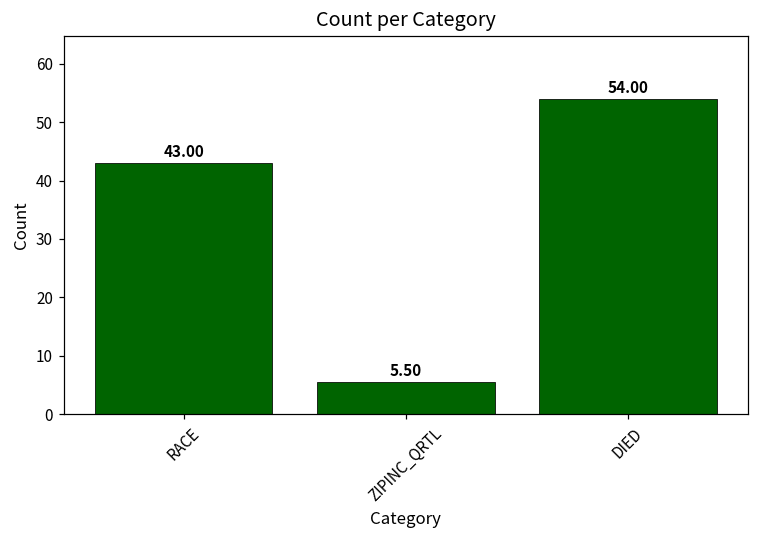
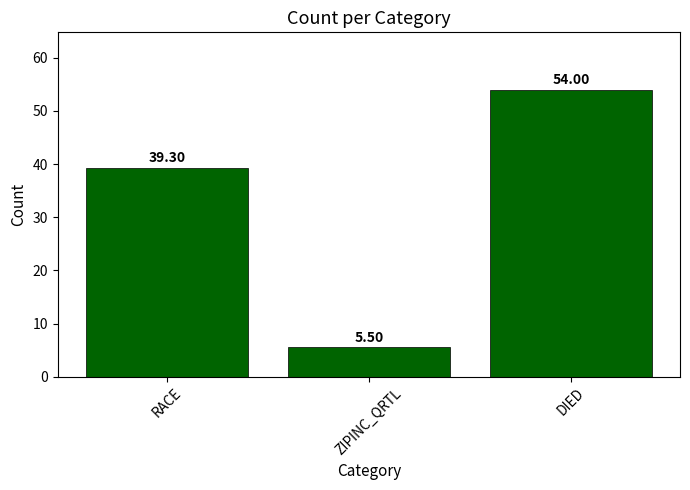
RACE: 43.00 -> 39.30
